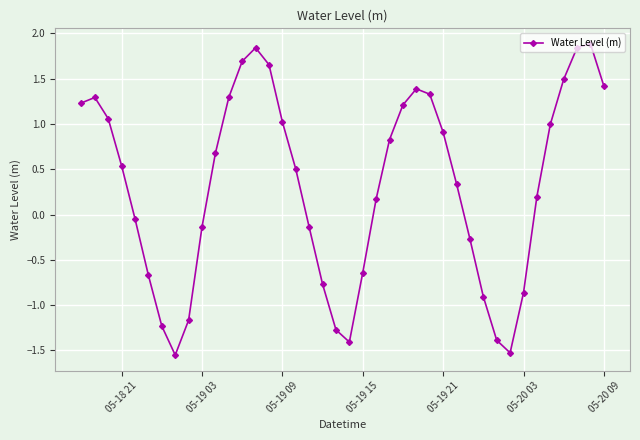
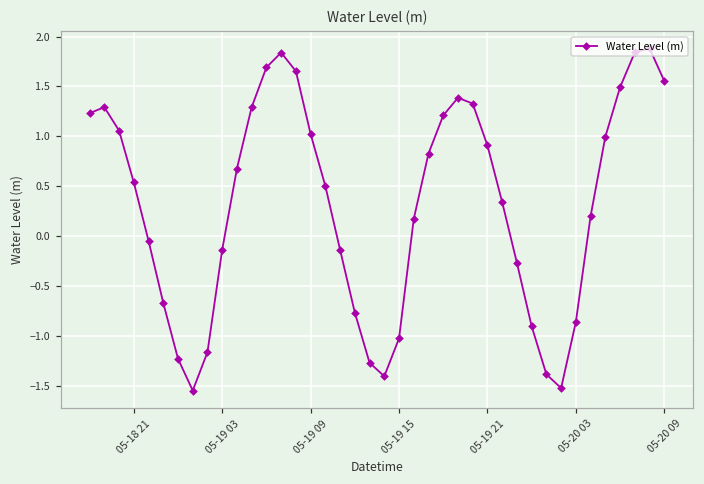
05-19 15: -0.6 -> -1.0
05-20 09: 1.4 -> 1.6
